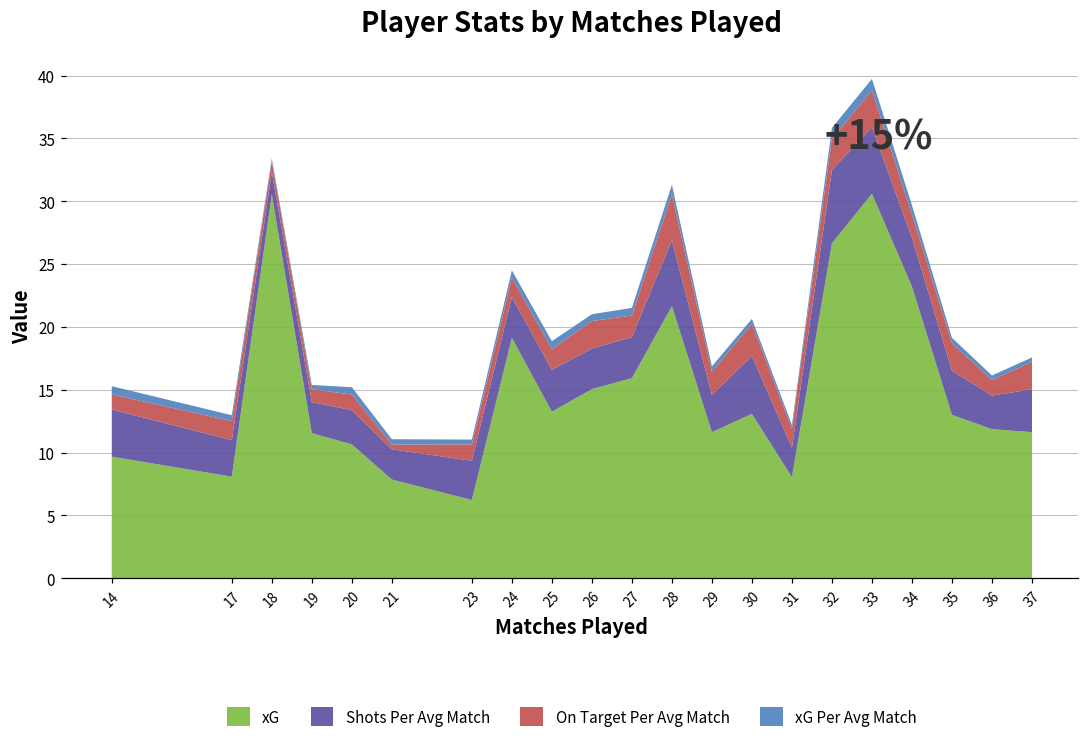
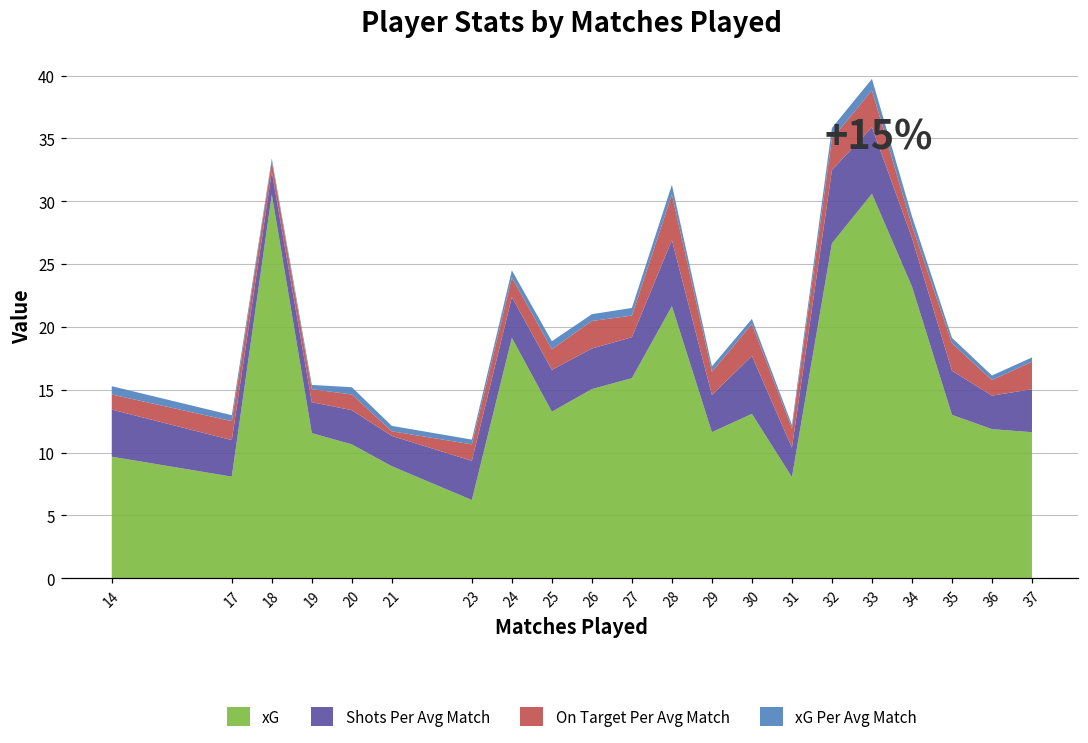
xG, 21: 7.9 -> 8.9
On Target Per Avg Match, 34: 1.8 -> 1.0
